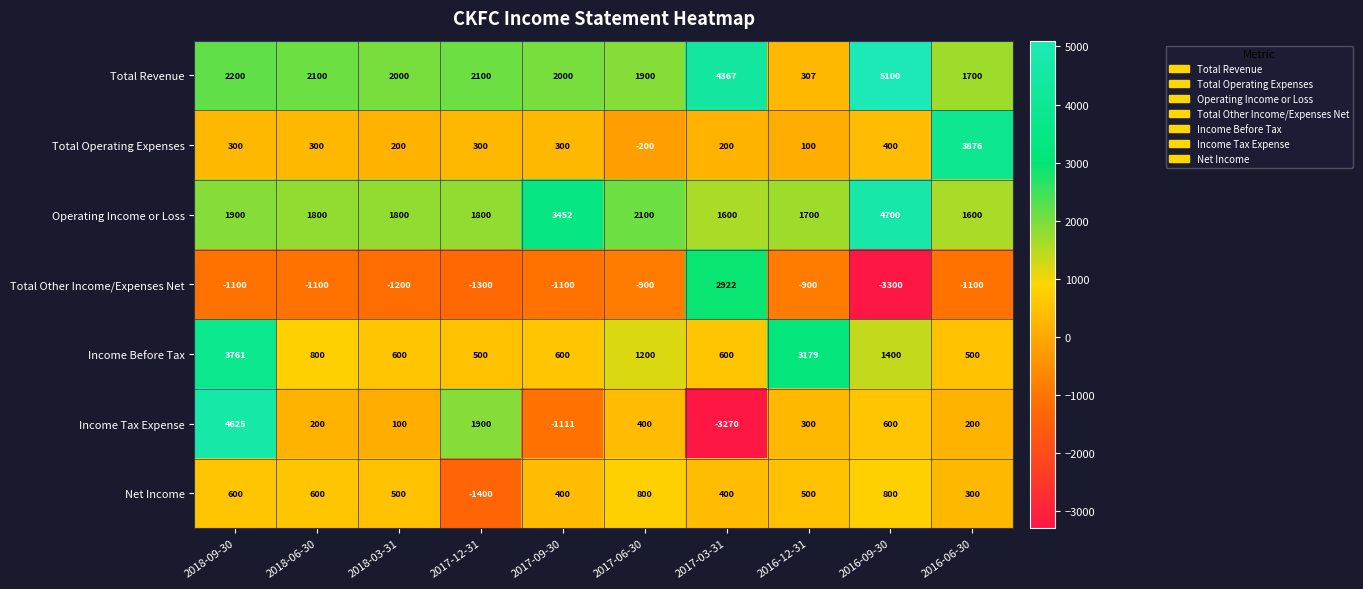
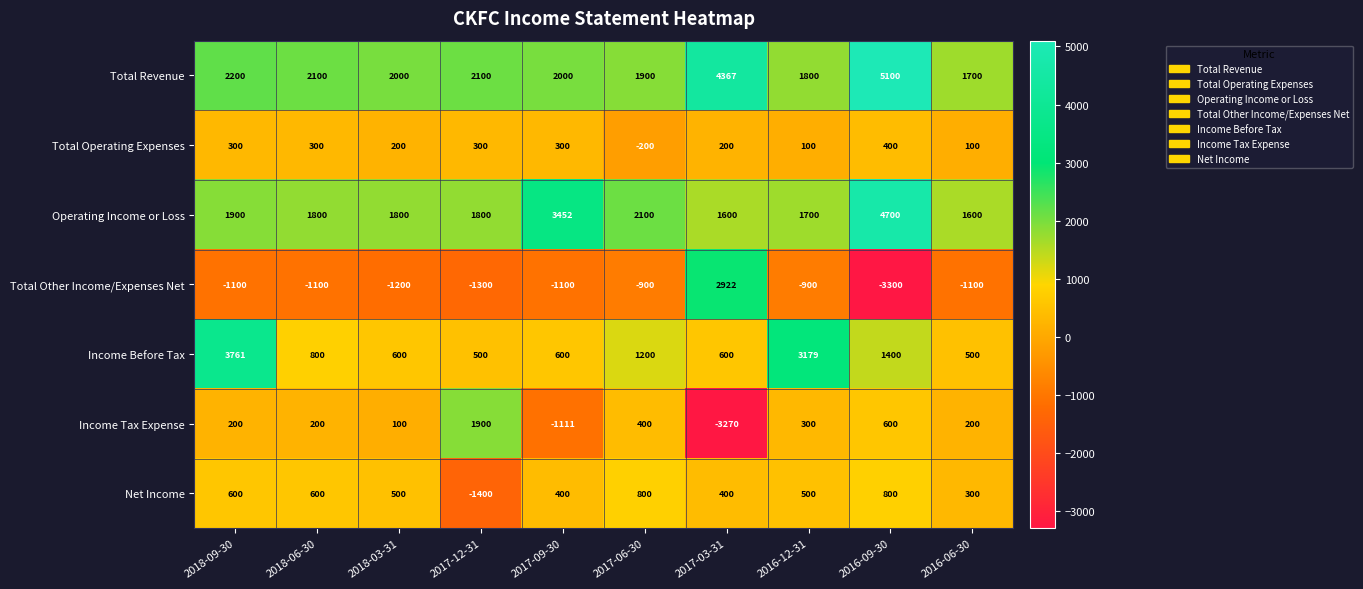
Total Revenue, 2016-12-31: 307 -> 1800
Total Operating Expenses, 2016-06-30: 3876 -> 100
Income Tax Expense, 2018-09-30: 4625 -> 200
